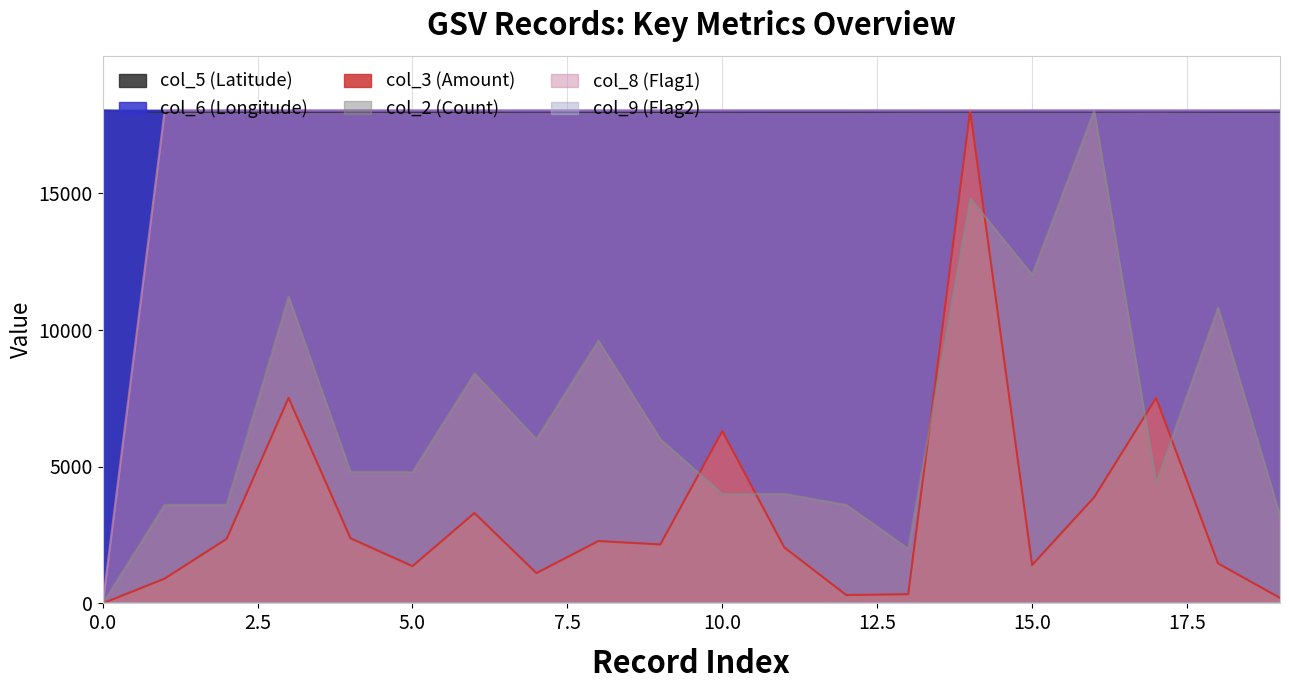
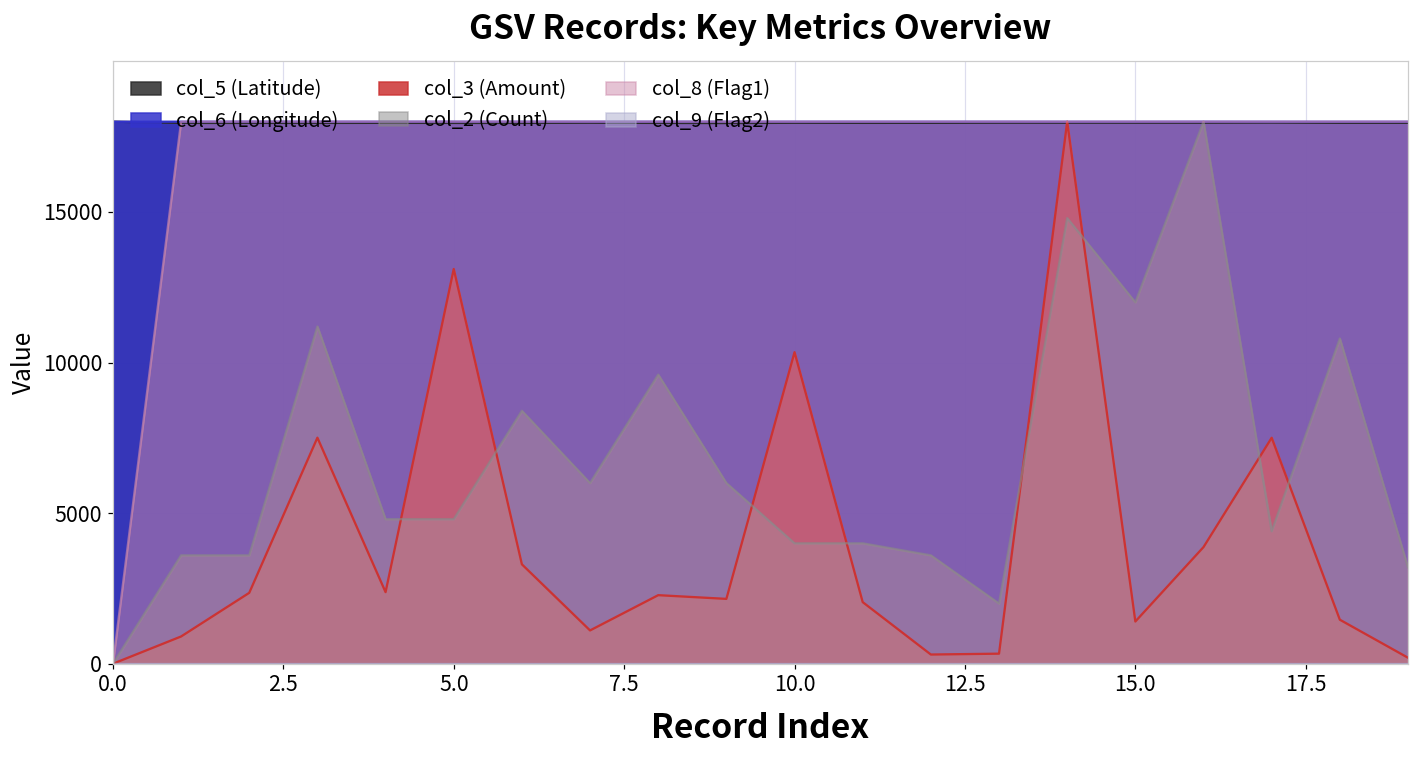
col_3 (Amount), 5.0: 1400 -> 13100
col_3 (Amount), 10.0: 6300 -> 10300
